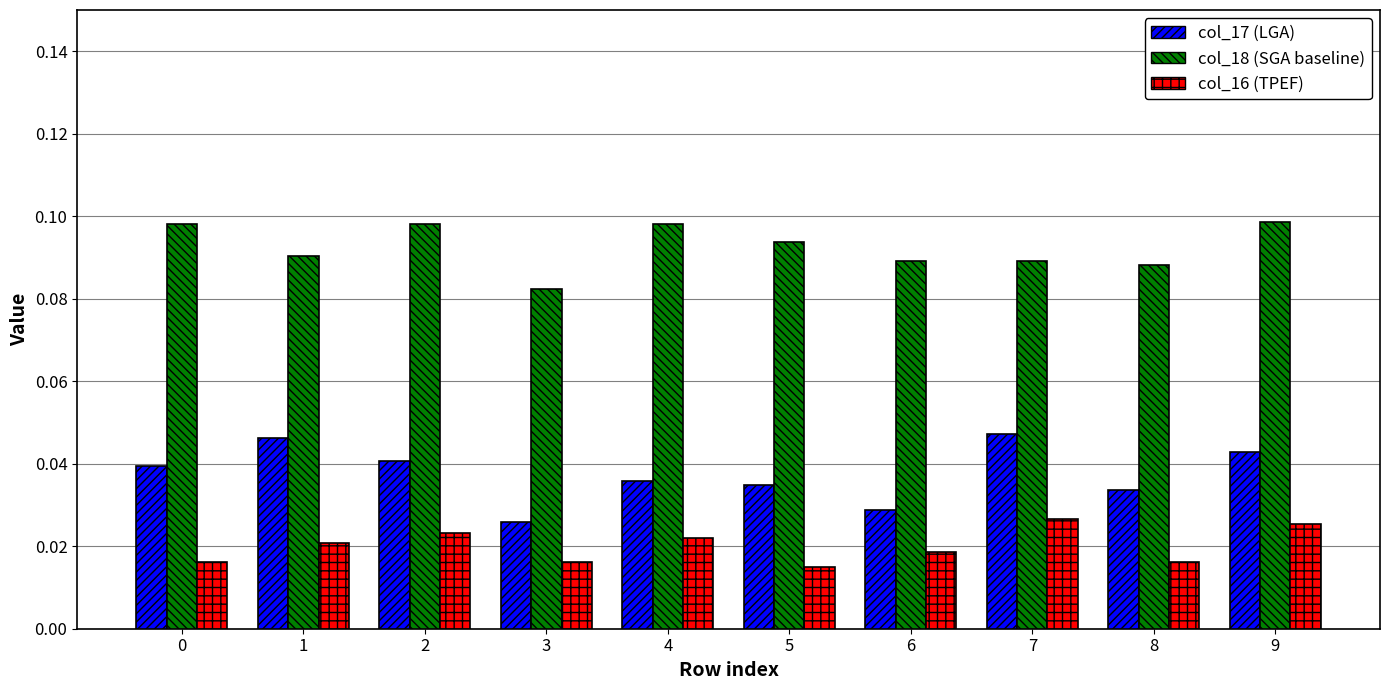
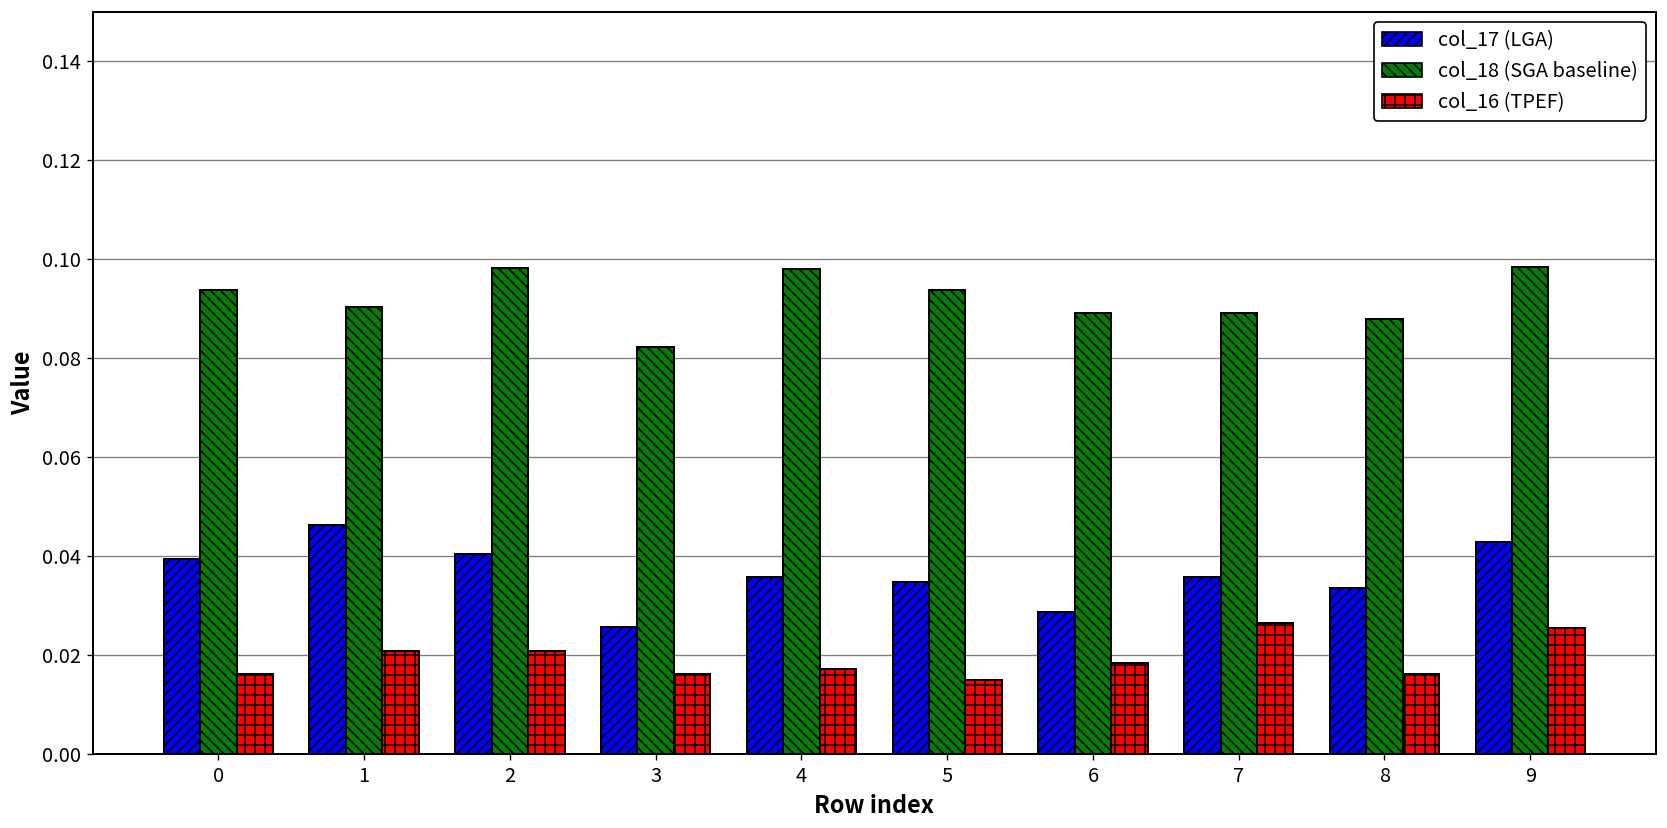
col_18 (SGA baseline), 0: 0.098 -> 0.094
col_16 (TPEF), 2: 0.023 -> 0.021
col_16 (TPEF), 4: 0.022 -> 0.017
col_17 (LGA), 7: 0.047 -> 0.036
